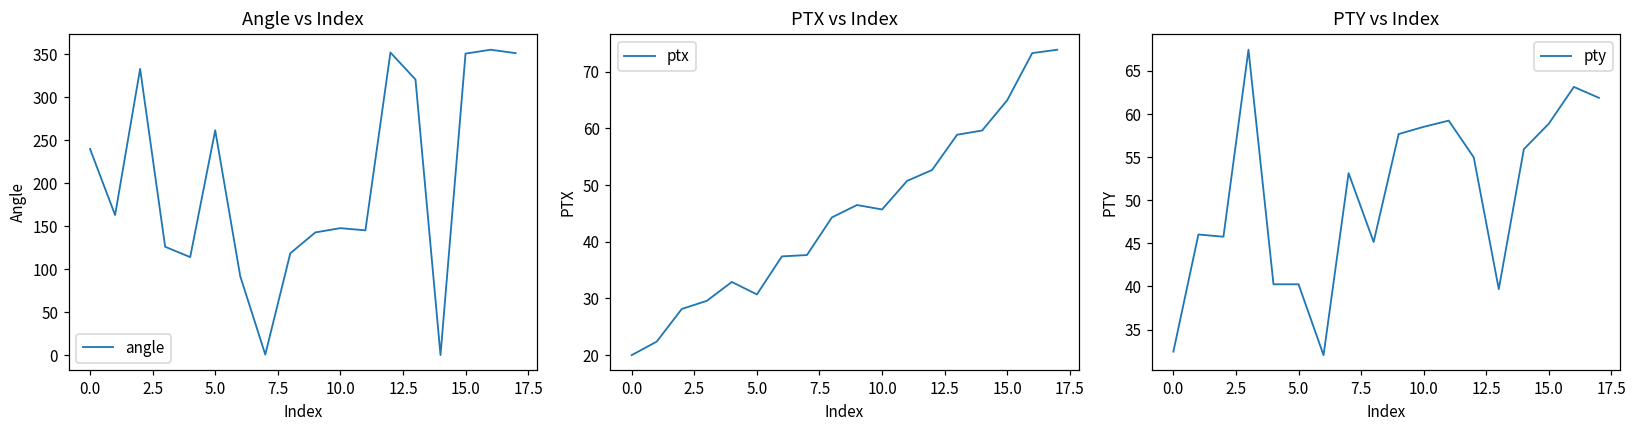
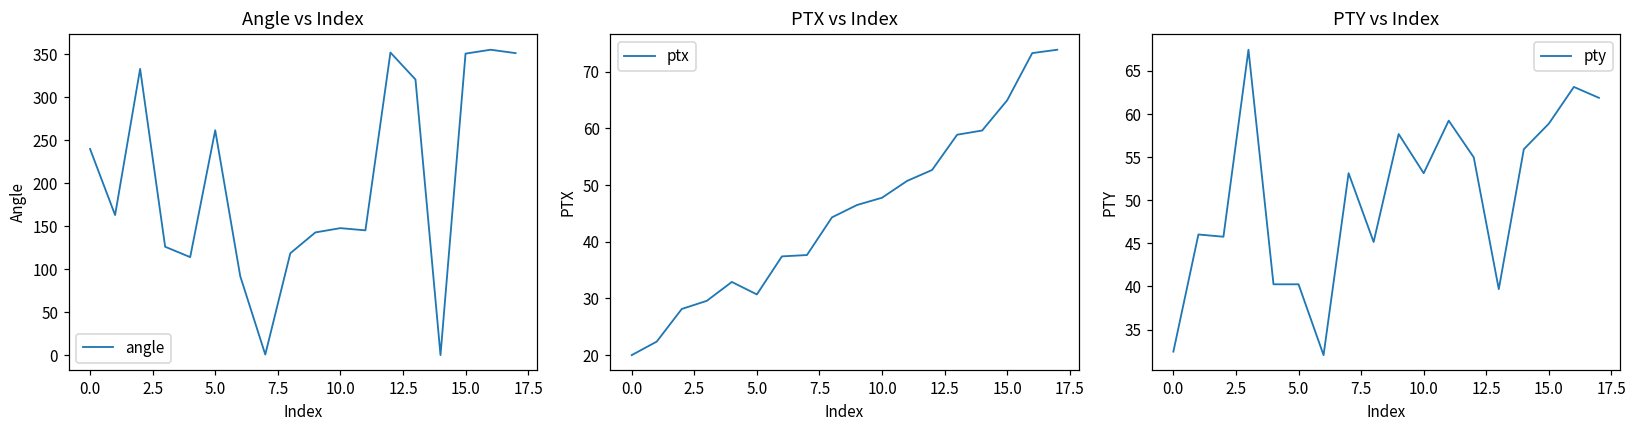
PTX vs Index, 10.0: 46 -> 48
PTY vs Index, 10.0: 59 -> 53
